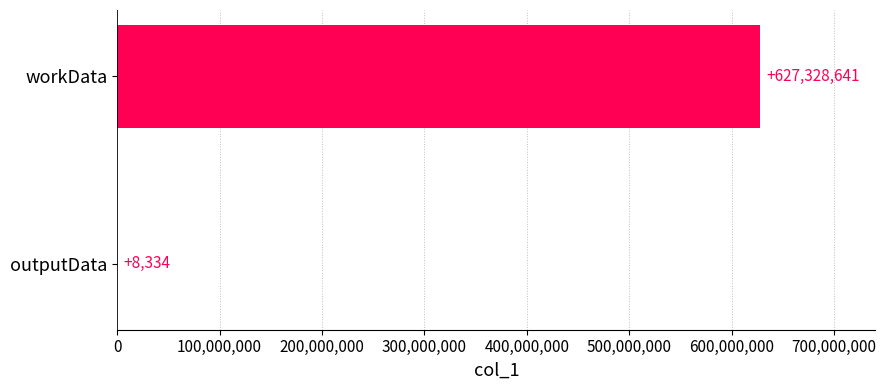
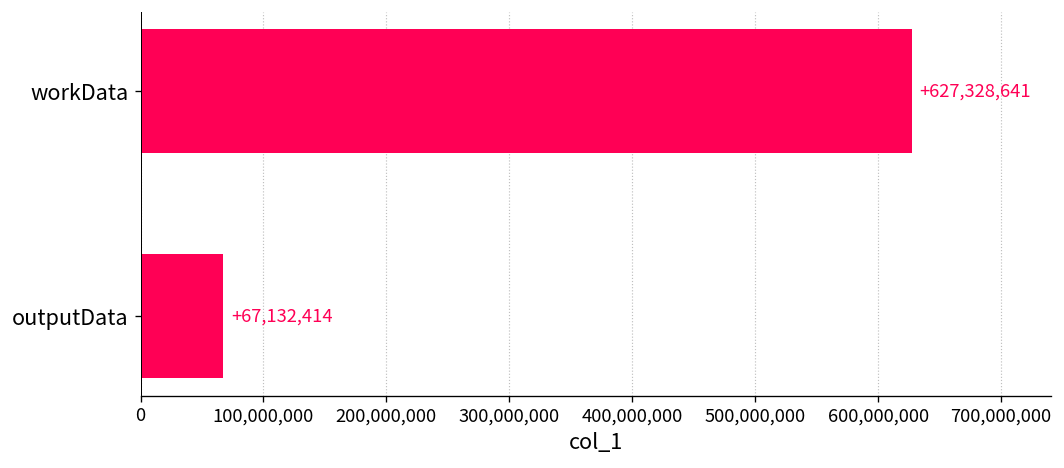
outputData: +8,334 -> +67,132,414
